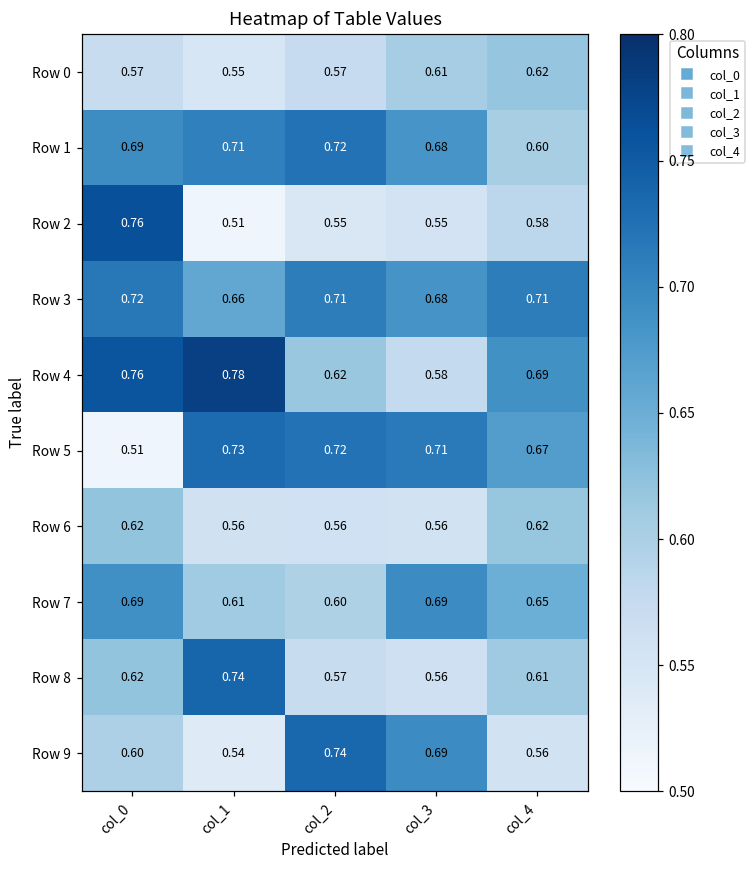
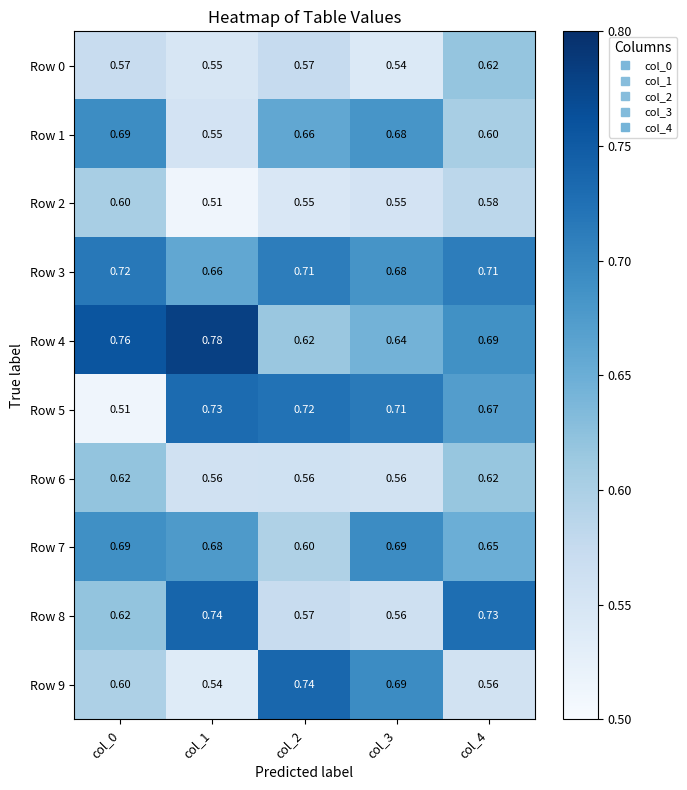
Row 0, col_3: 0.61 -> 0.54
Row 1, col_1: 0.71 -> 0.55
Row 1, col_2: 0.72 -> 0.66
Row 2, col_0: 0.76 -> 0.60
Row 4, col_3: 0.58 -> 0.64
Row 7, col_1: 0.61 -> 0.68
Row 8, col_4: 0.61 -> 0.73
